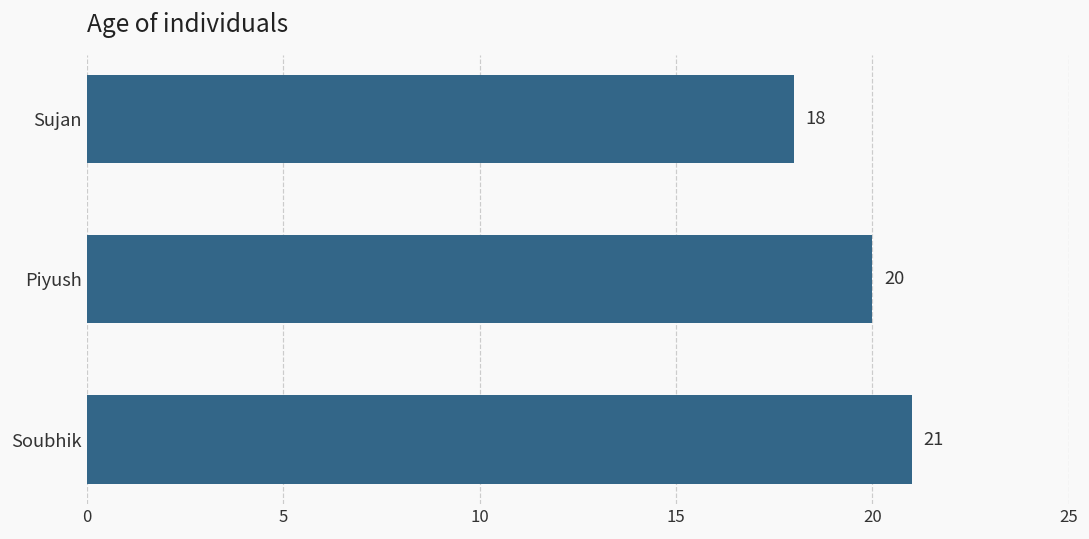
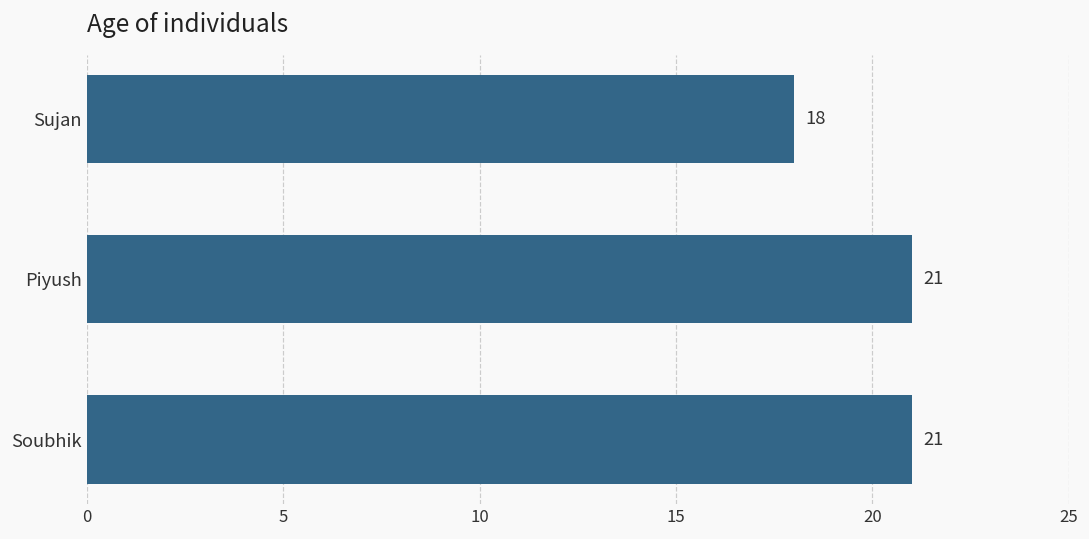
Piyush: 20 -> 21
